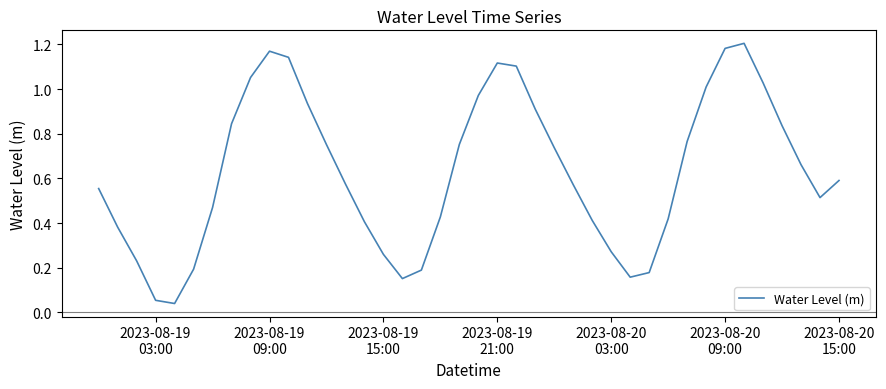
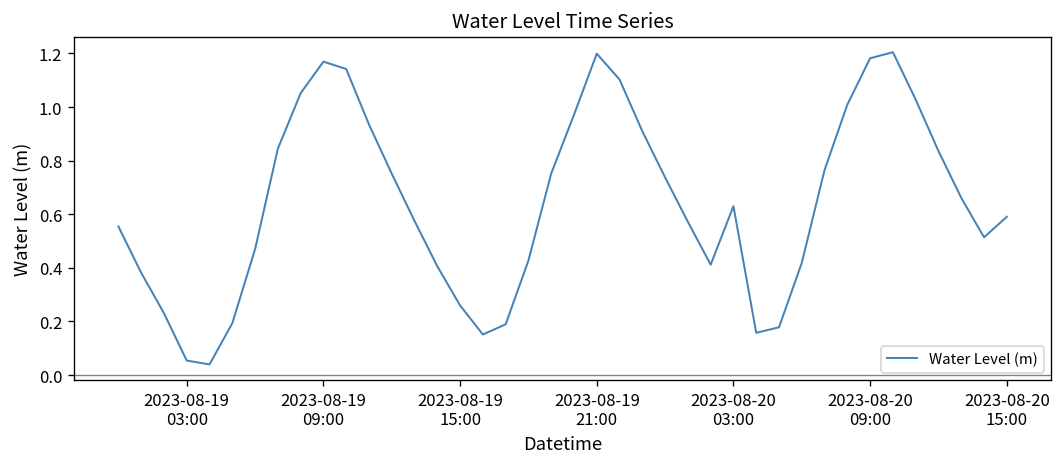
2023-08-19 21:00: 1.12 -> 1.20
2023-08-20 03:00: 0.27 -> 0.63
